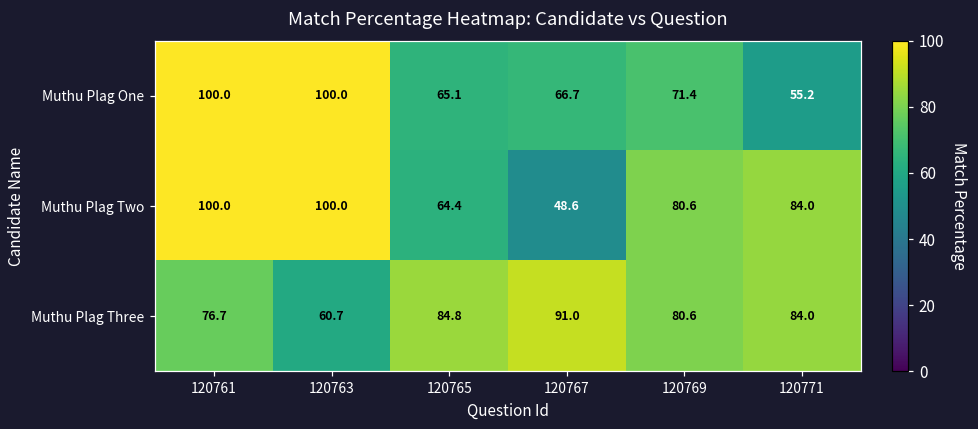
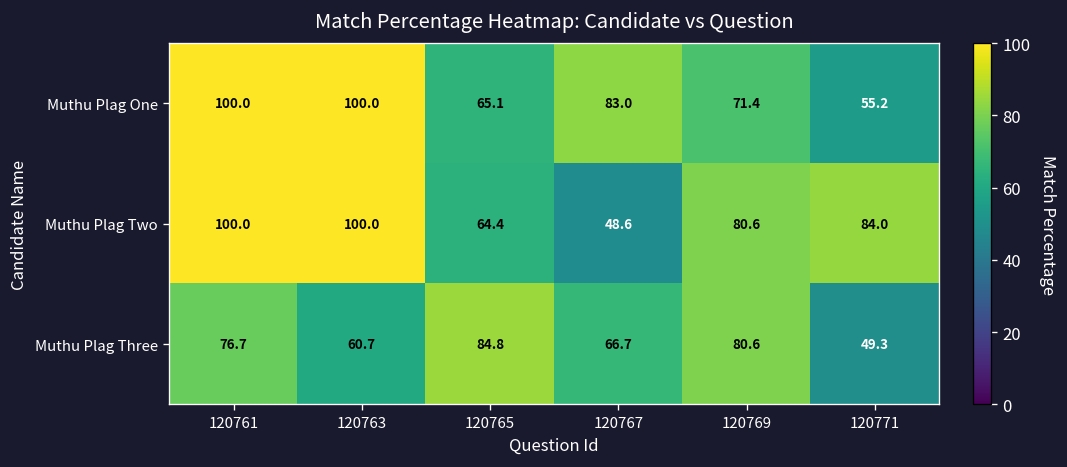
Muthu Plag One, 120767: 66.7 -> 83.0
Muthu Plag Three, 120767: 91.0 -> 66.7
Muthu Plag Three, 120771: 84.0 -> 49.3
